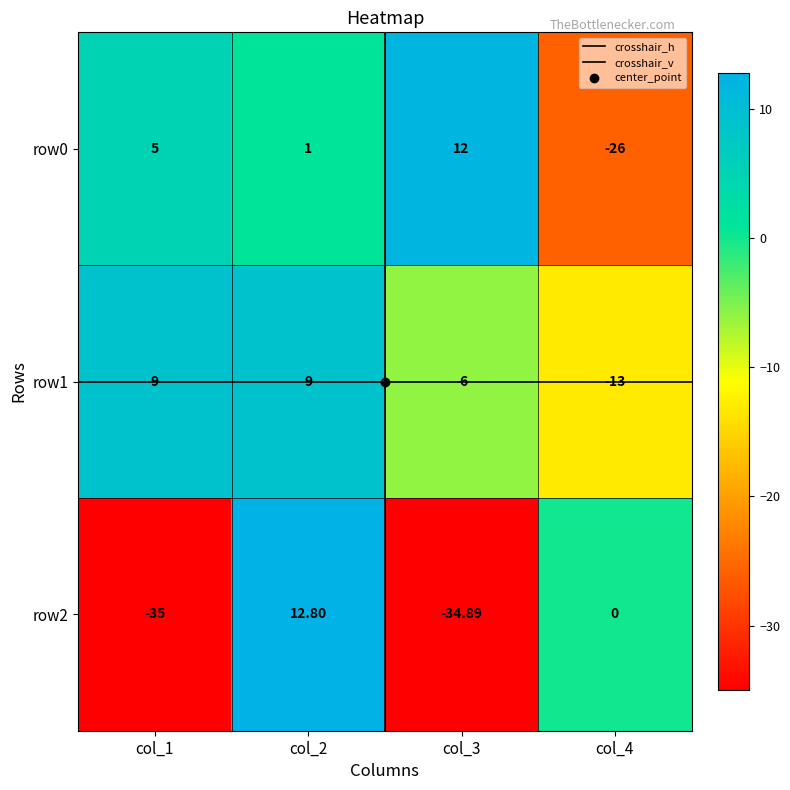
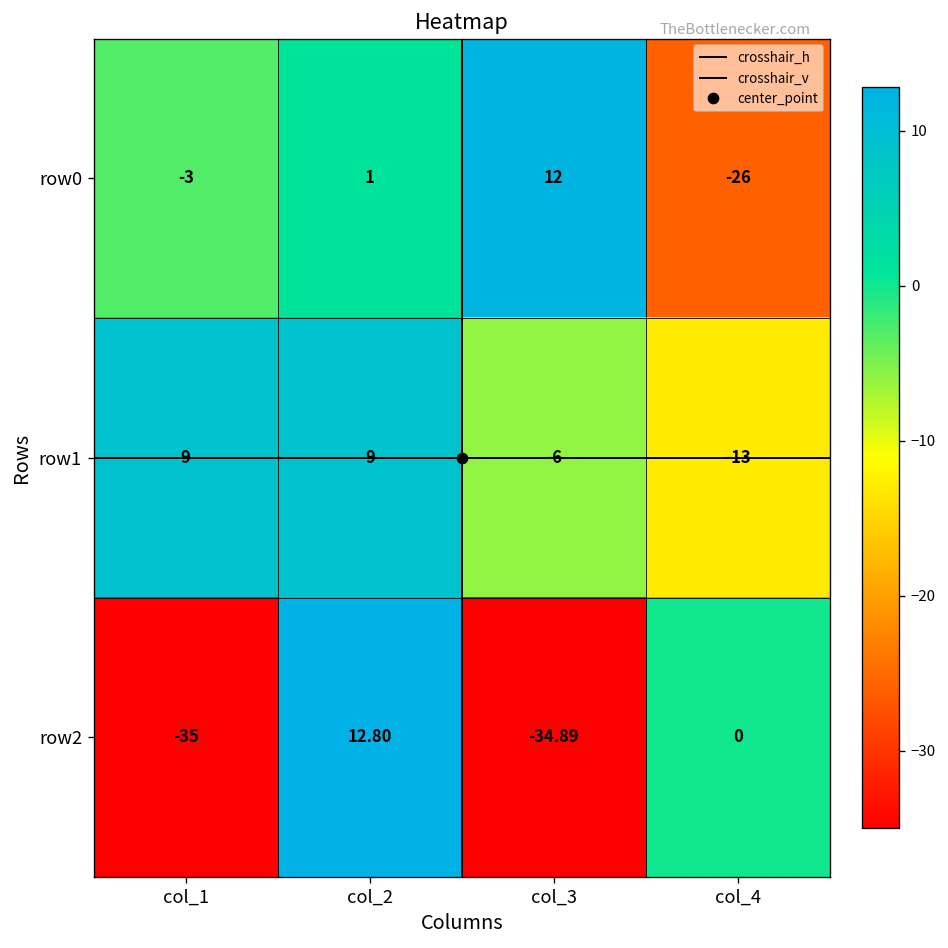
row0, col_1: 5 -> -3
